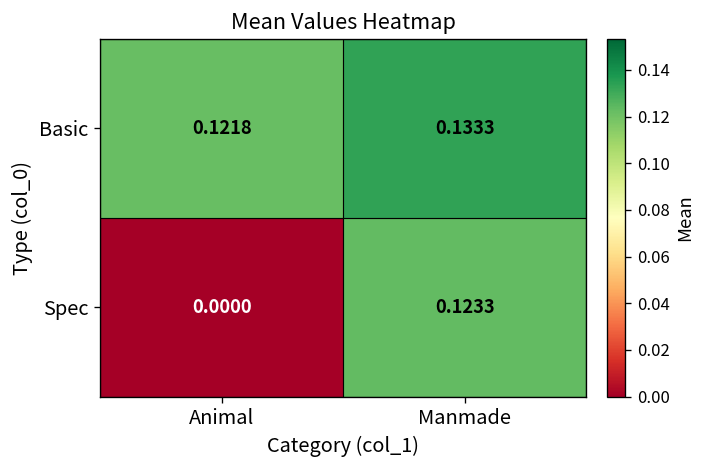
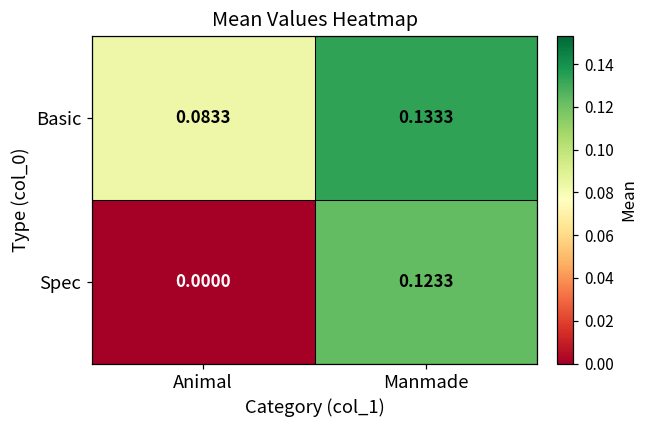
Basic, Animal: 0.1218 -> 0.0833
